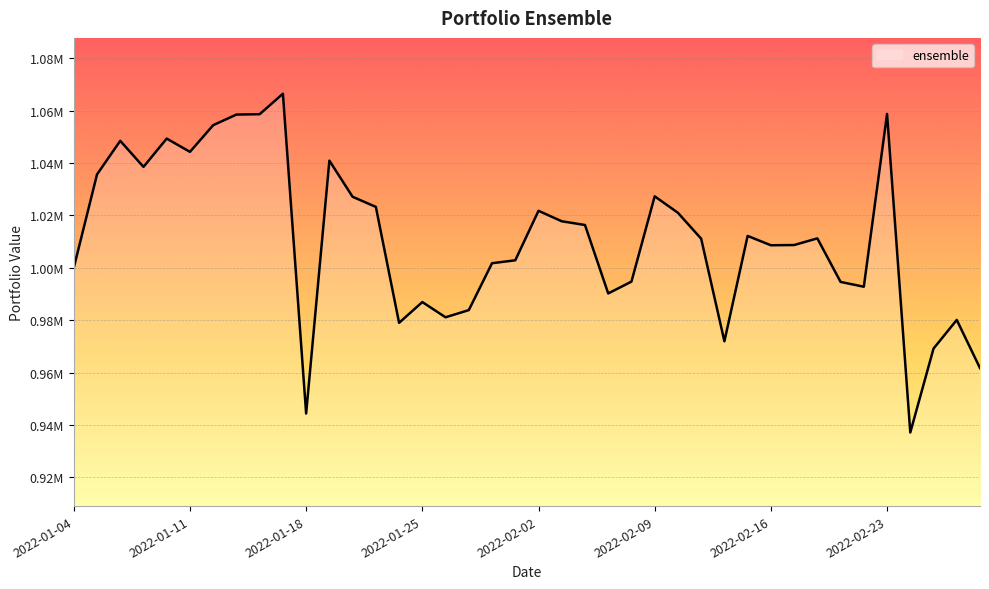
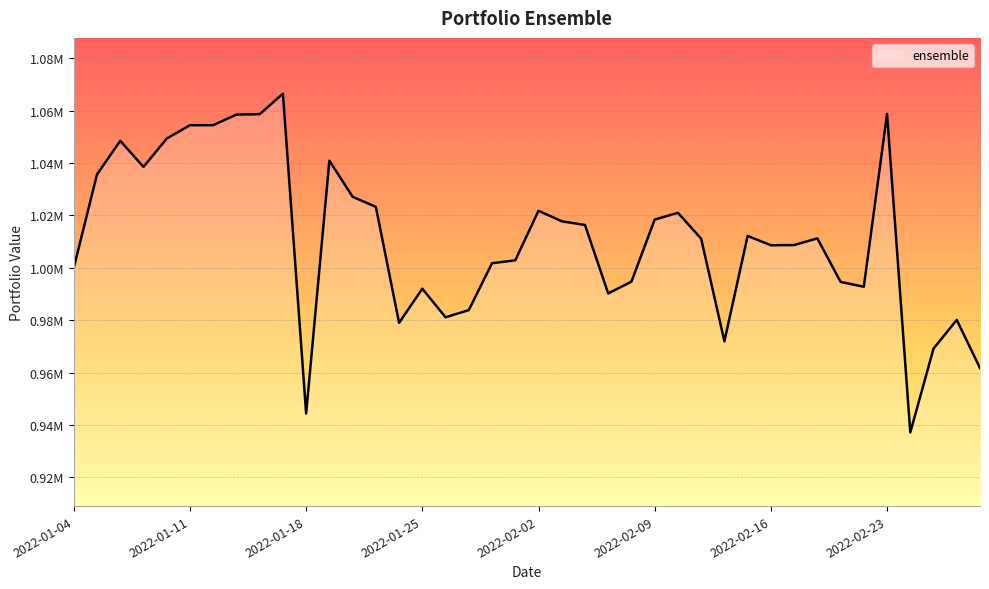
2022-01-11: 1044000 -> 1054000
2022-01-25: 987000 -> 992000
2022-02-09: 1027000 -> 1018000
